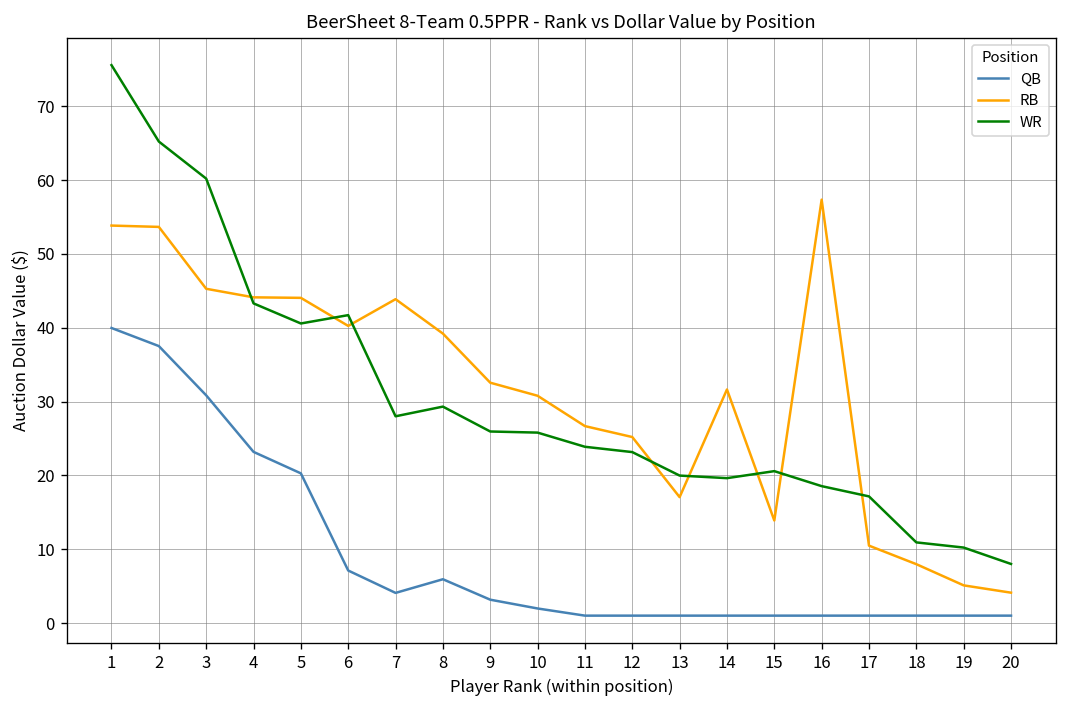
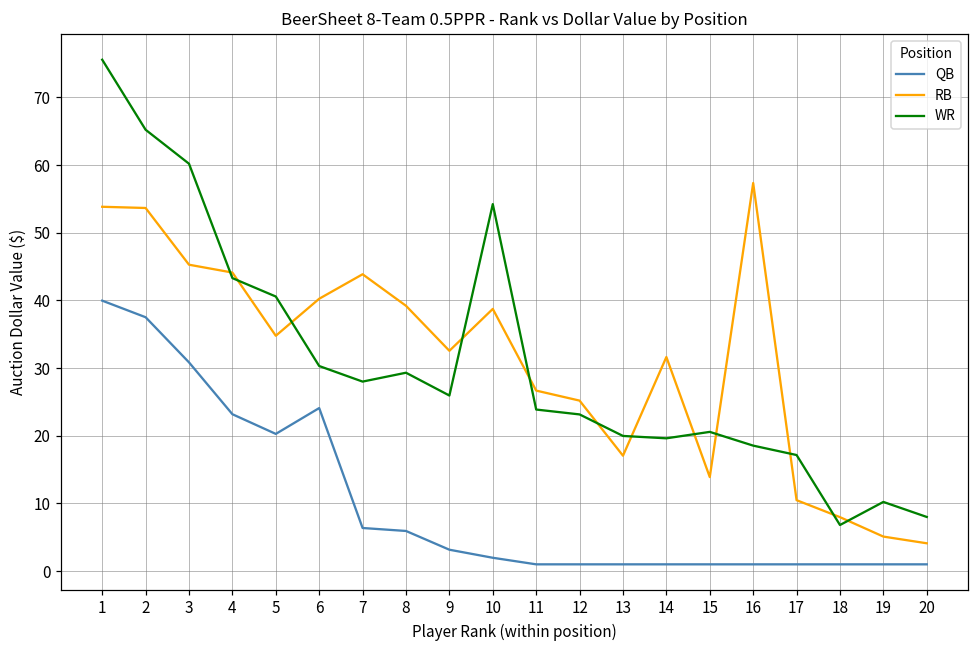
RB, 5: 44 -> 35
QB, 6: 7 -> 24
WR, 6: 42 -> 30
QB, 7: 4 -> 6
RB, 10: 31 -> 39
WR, 10: 26 -> 54
WR, 18: 11 -> 7
